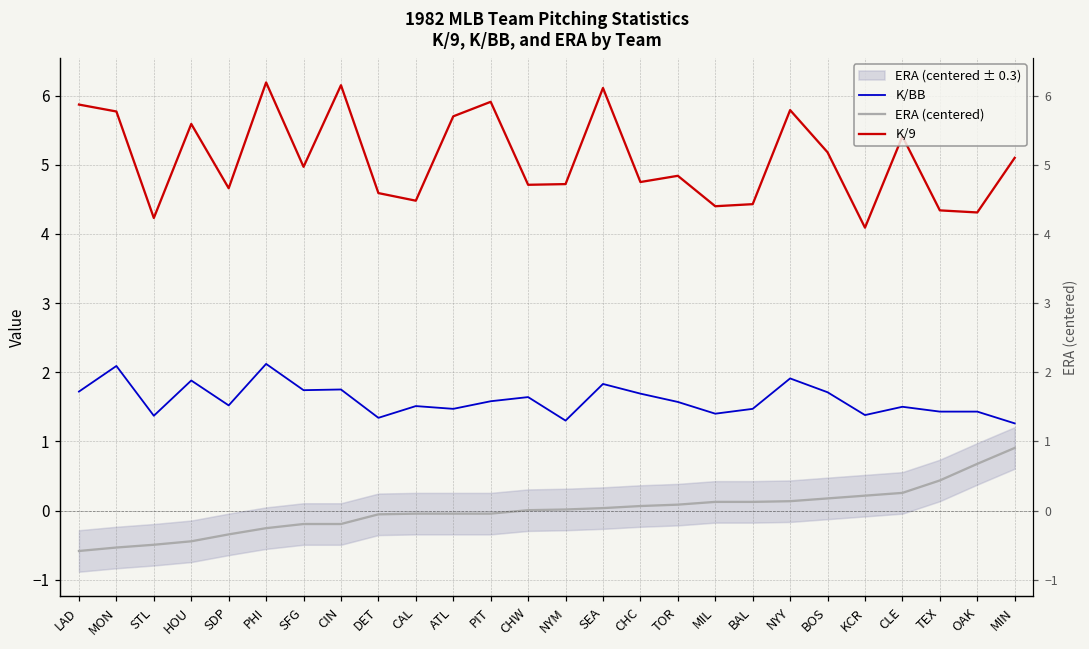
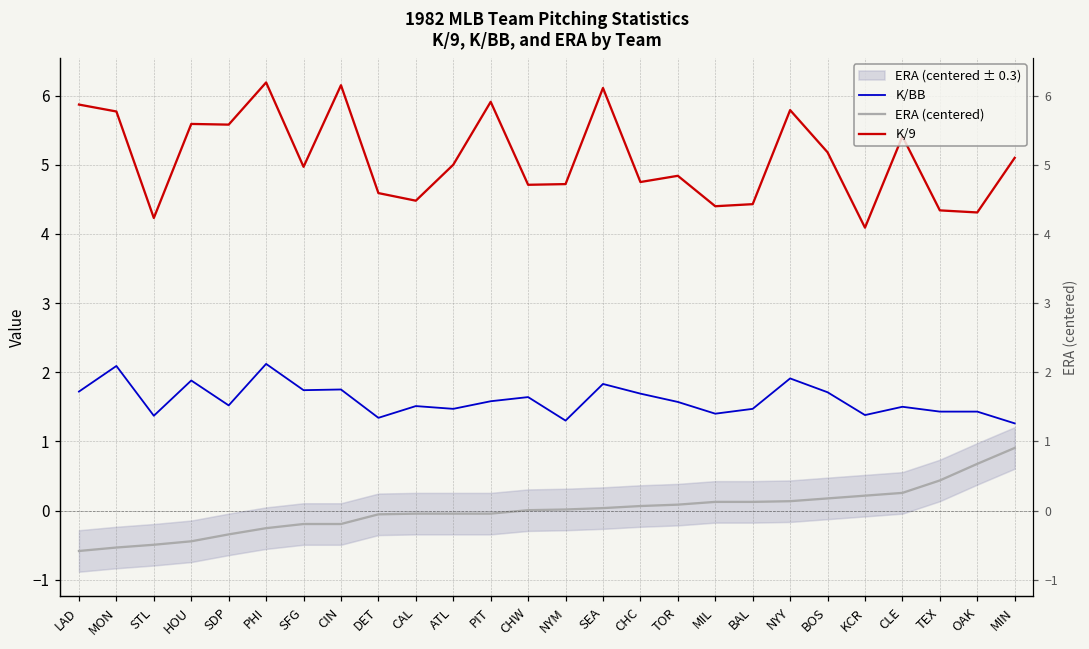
K/9, SDP: 4.7 -> 5.6
K/9, ATL: 5.7 -> 5.0
